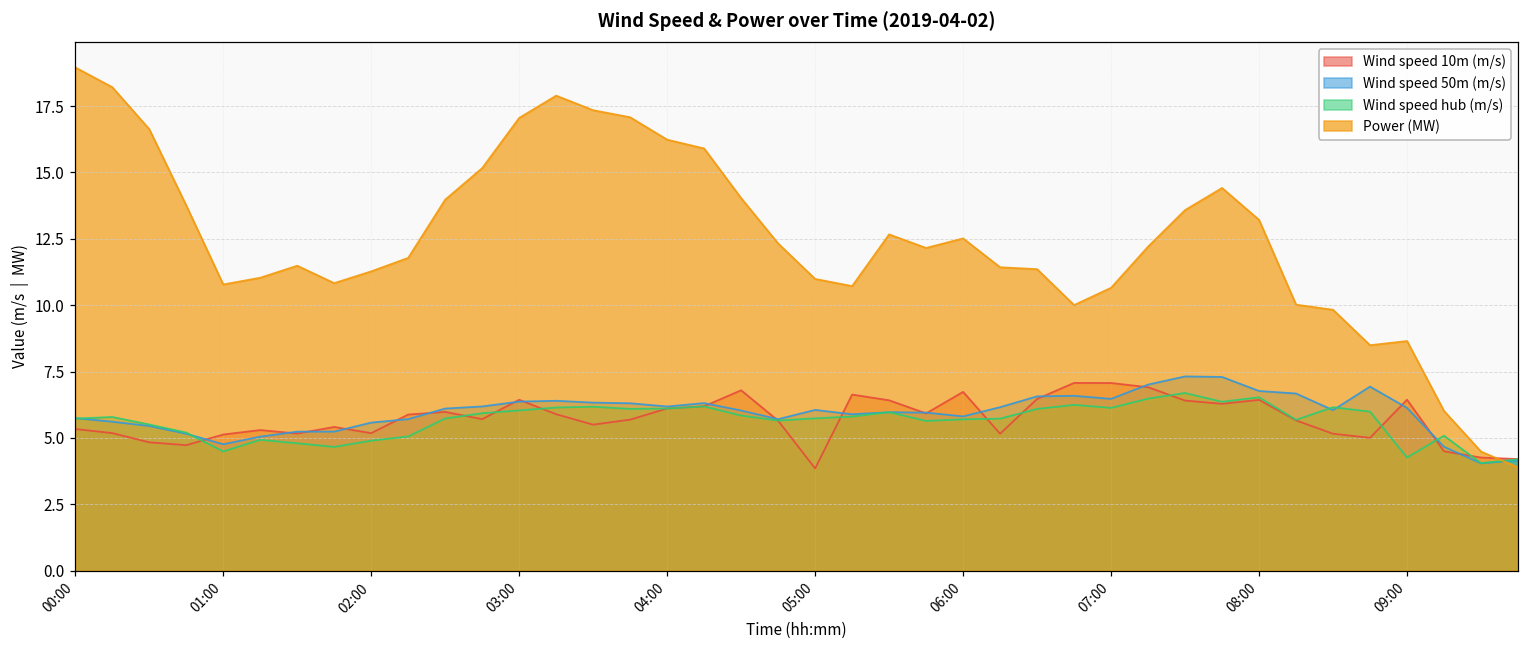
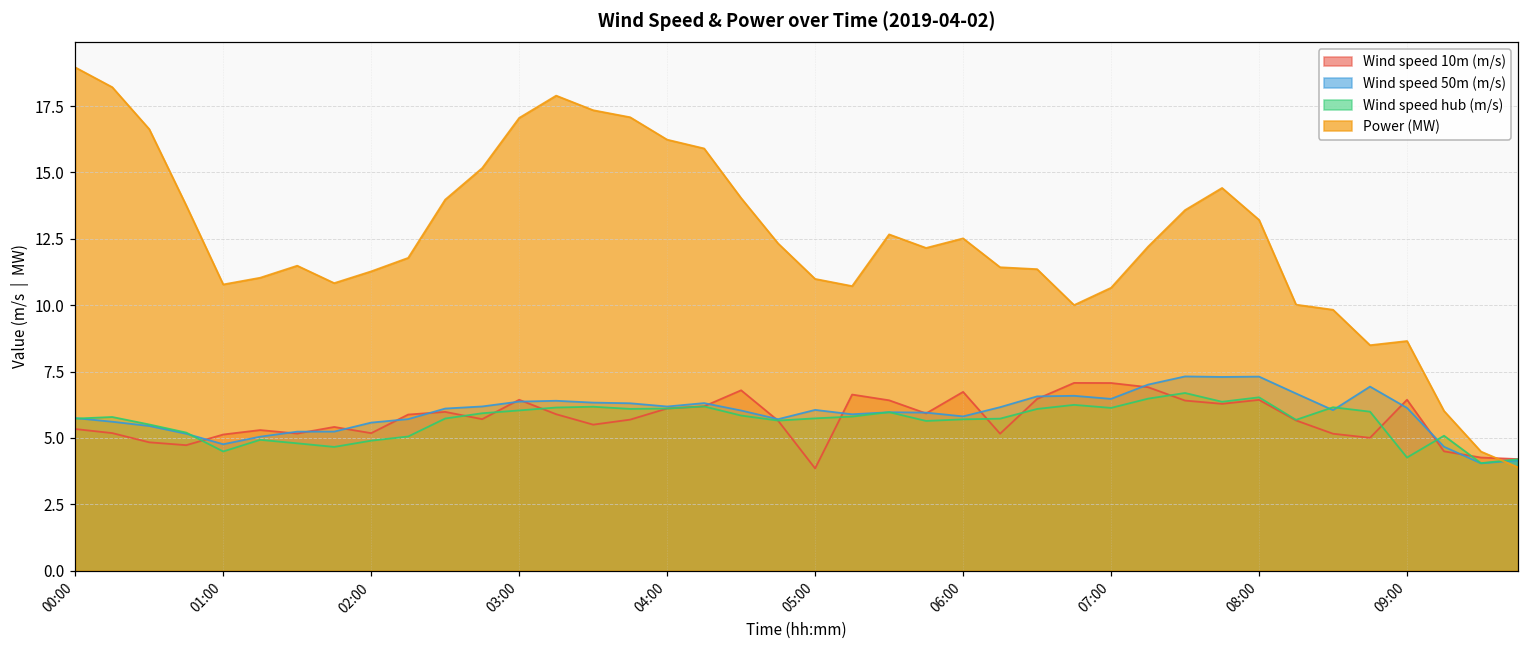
Wind speed 50m (m/s), 08:00: 6.8 -> 7.3
